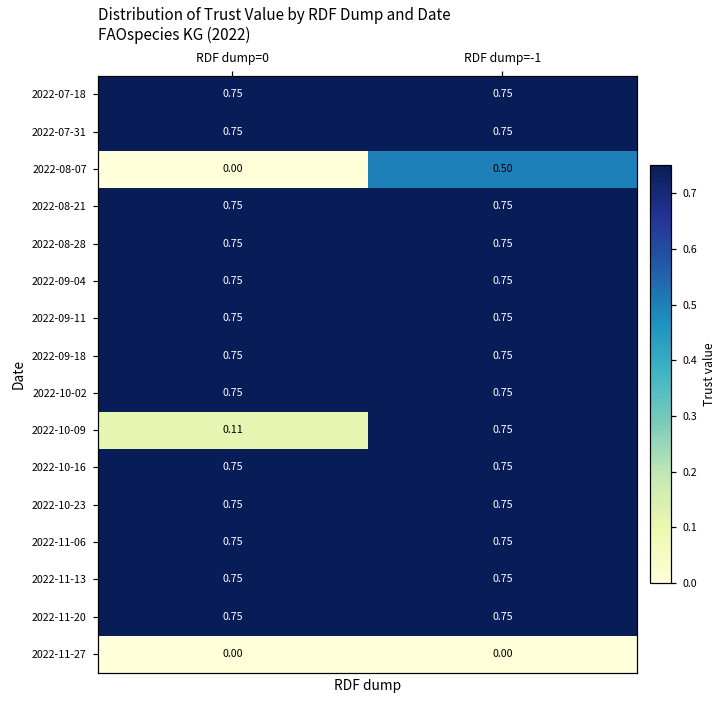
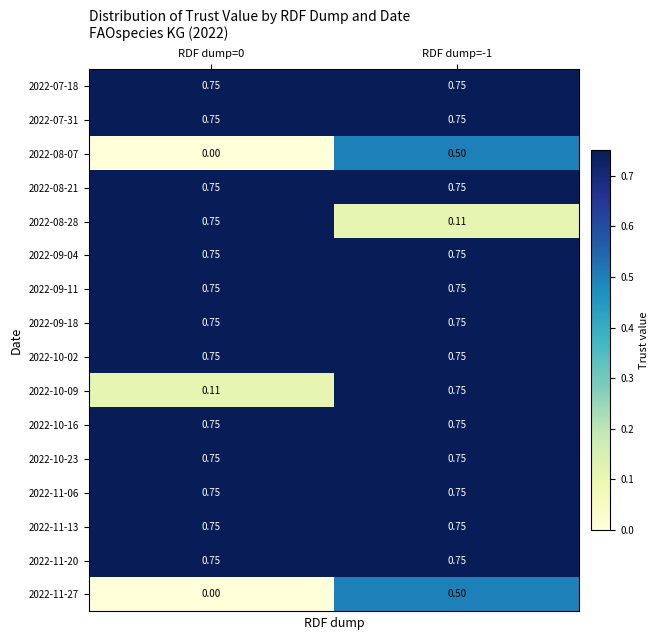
2022-08-28, RDF dump=-1: 0.75 -> 0.11
2022-11-27, RDF dump=-1: 0.00 -> 0.50
